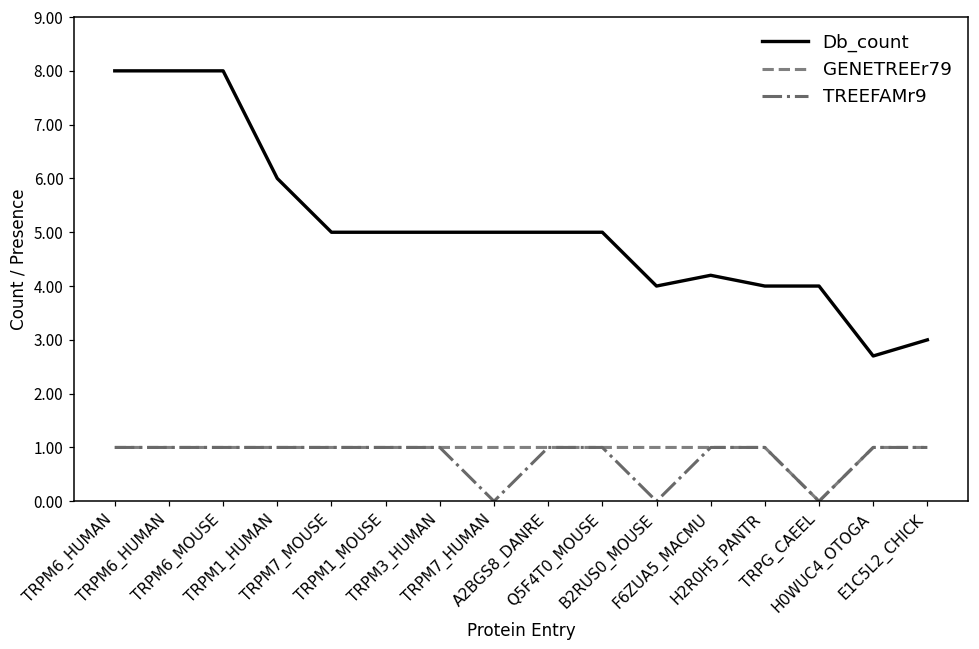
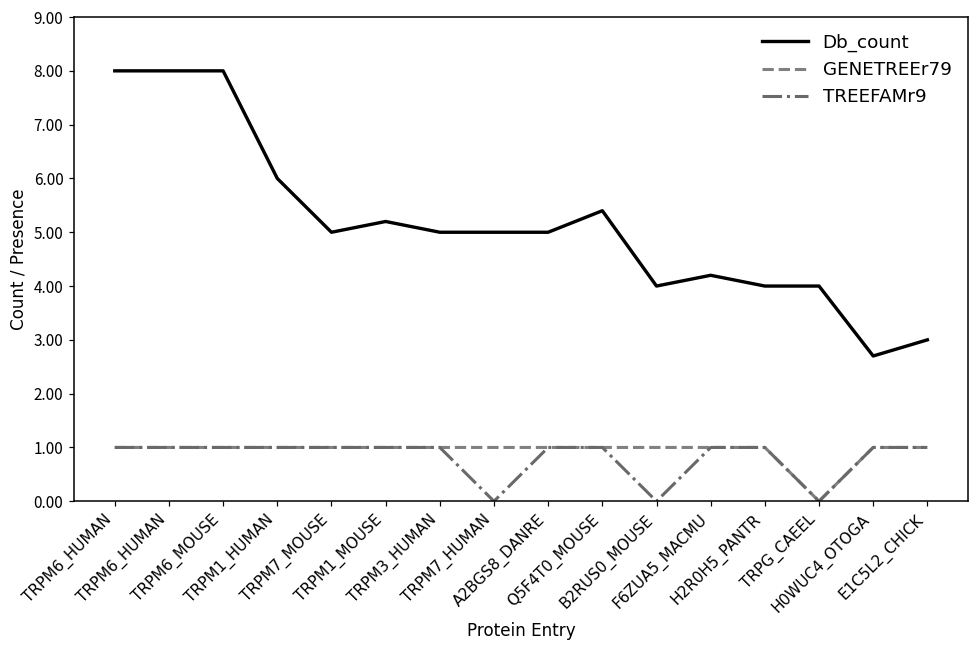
Db_count, TRPM1_MOUSE: 5.0 -> 5.2
Db_count, Q5F4T0_MOUSE: 5.0 -> 5.4
